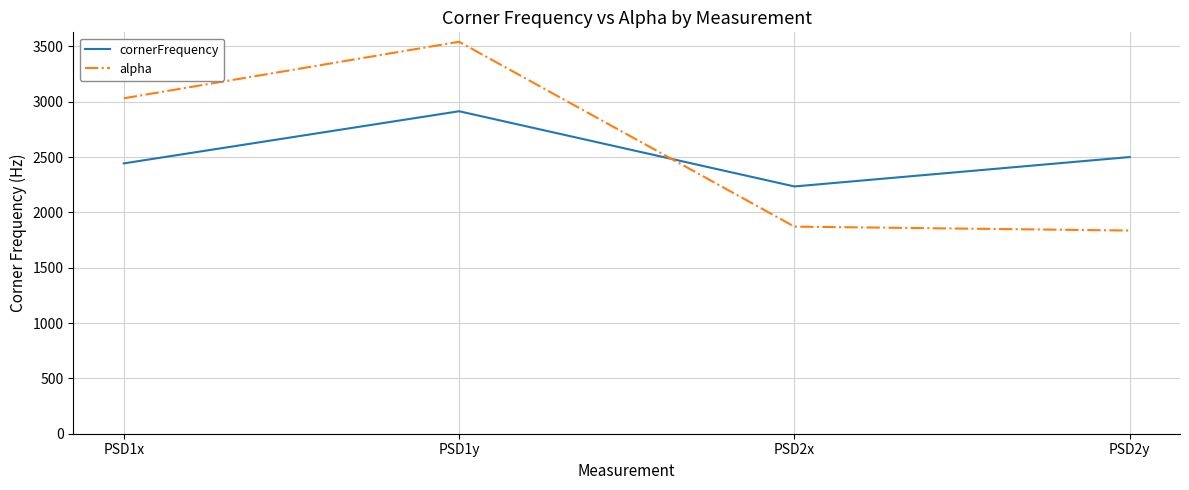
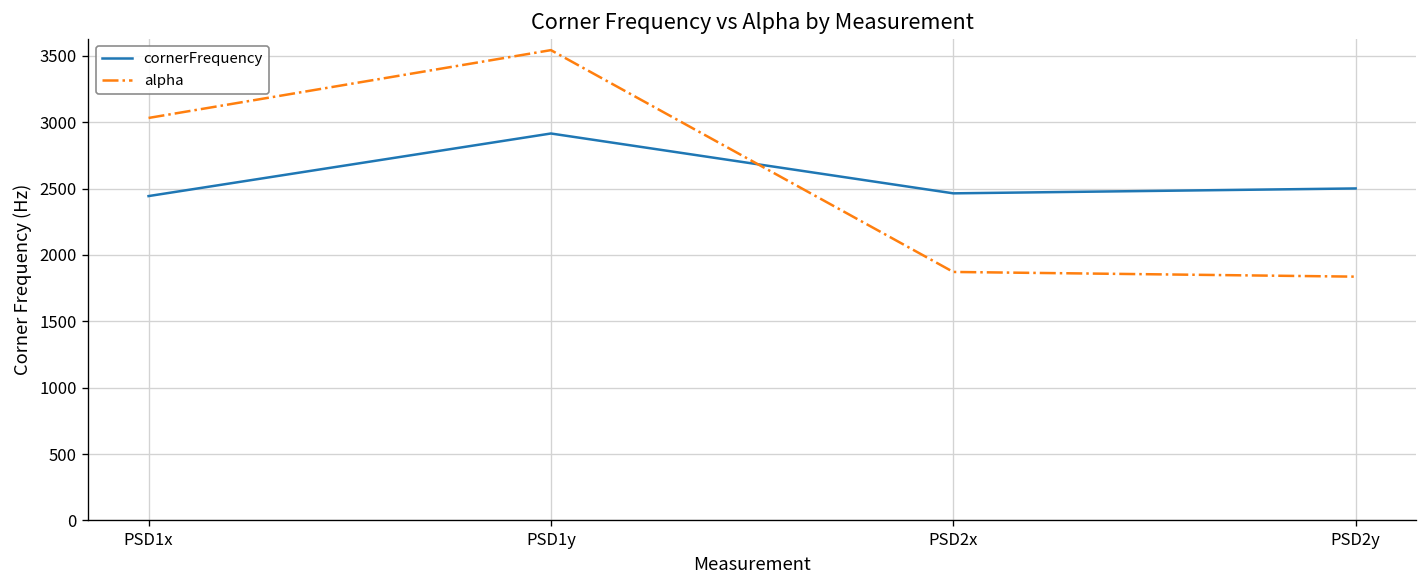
cornerFrequency, PSD2x: 2230 -> 2460
